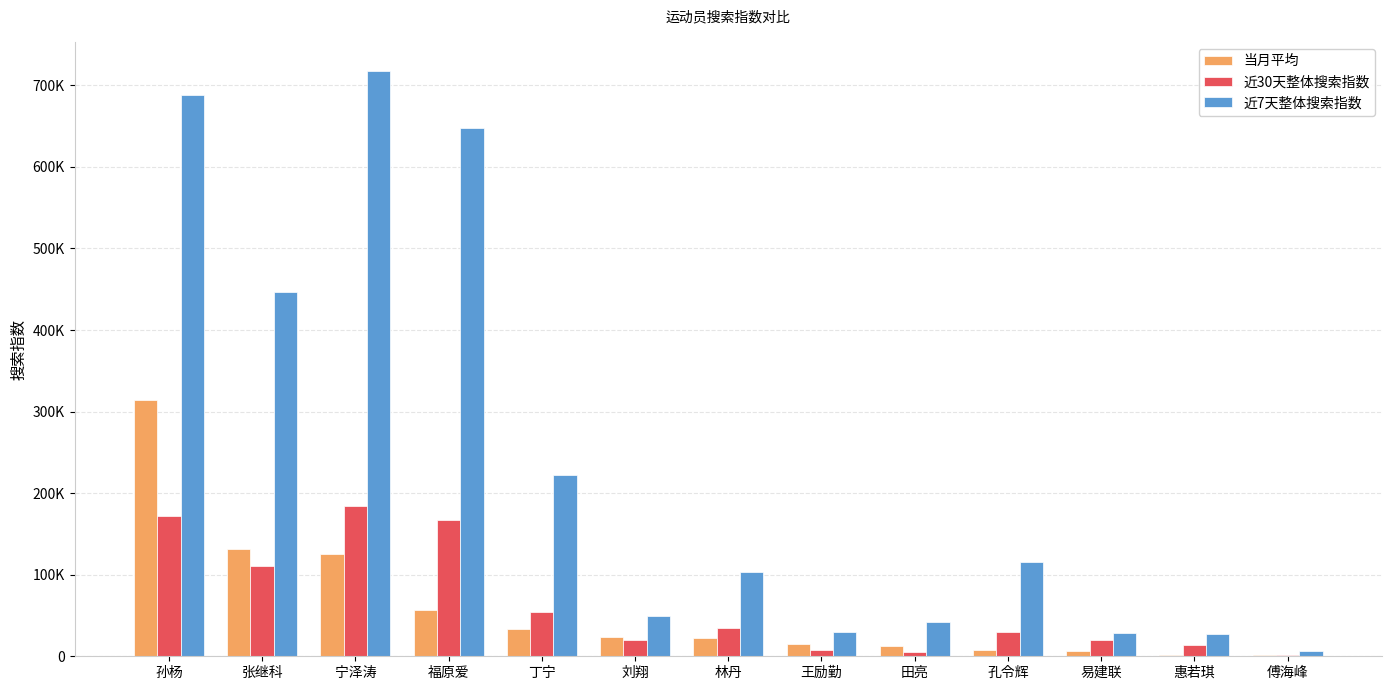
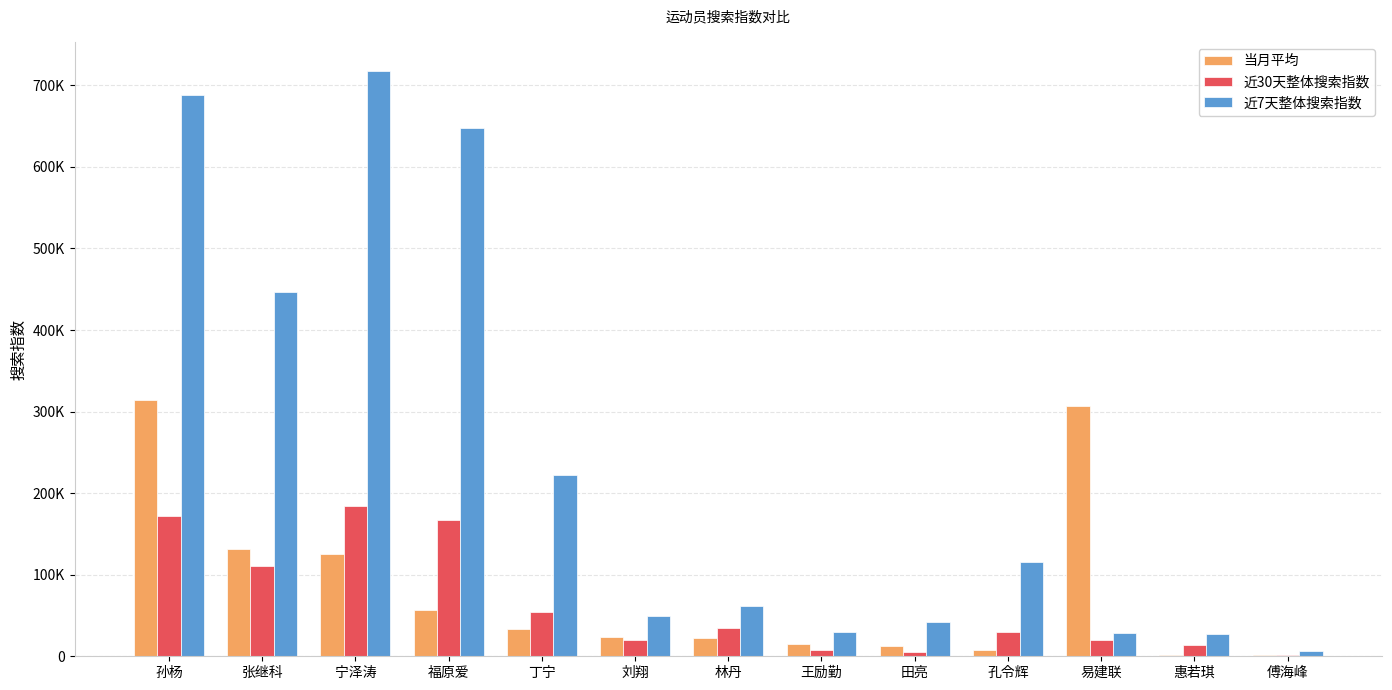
近7天整体搜索指数, 林丹: 100000 -> 60000
当月平均, 易建联: 10000 -> 310000
